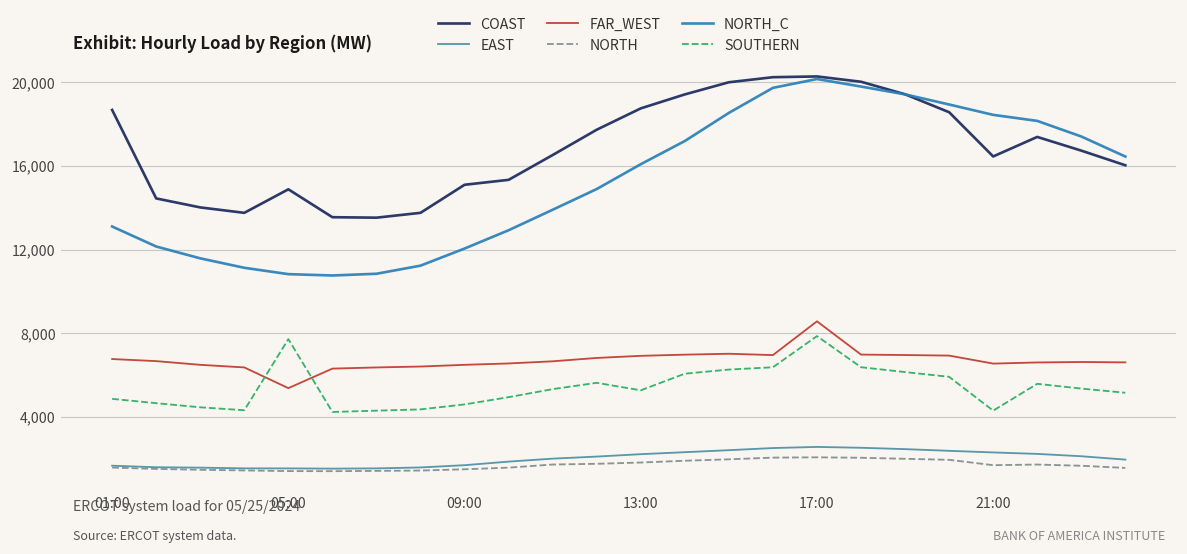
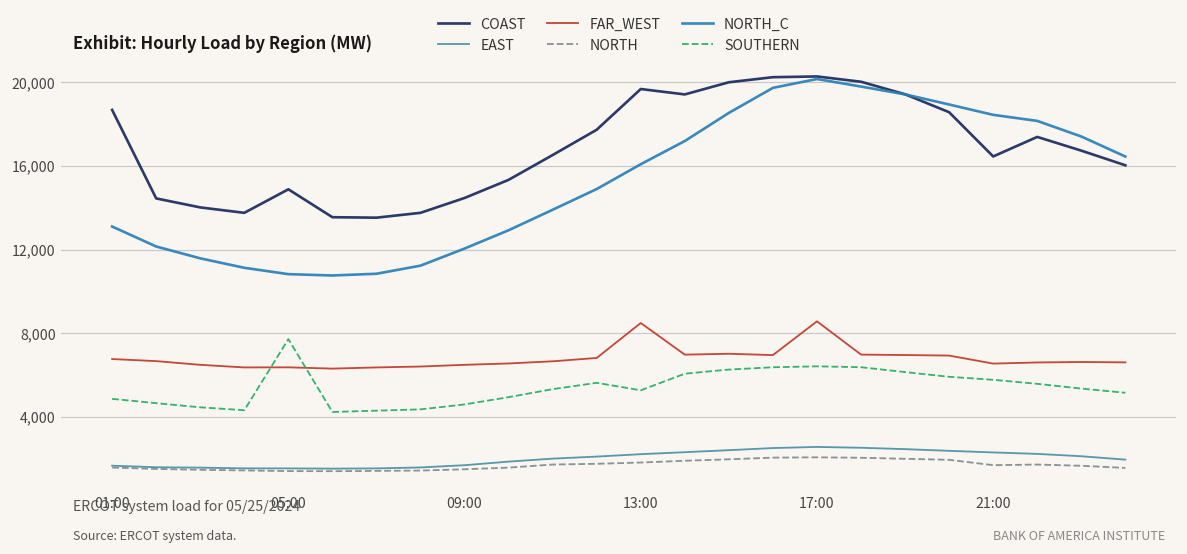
FAR_WEST, 05:00: 5,400 -> 6,400
COAST, 09:00: 15,100 -> 14,500
COAST, 13:00: 18,700 -> 19,700
FAR_WEST, 13:00: 6,900 -> 8,500
SOUTHERN, 17:00: 7,900 -> 6,400
SOUTHERN, 21:00: 4,300 -> 5,800
